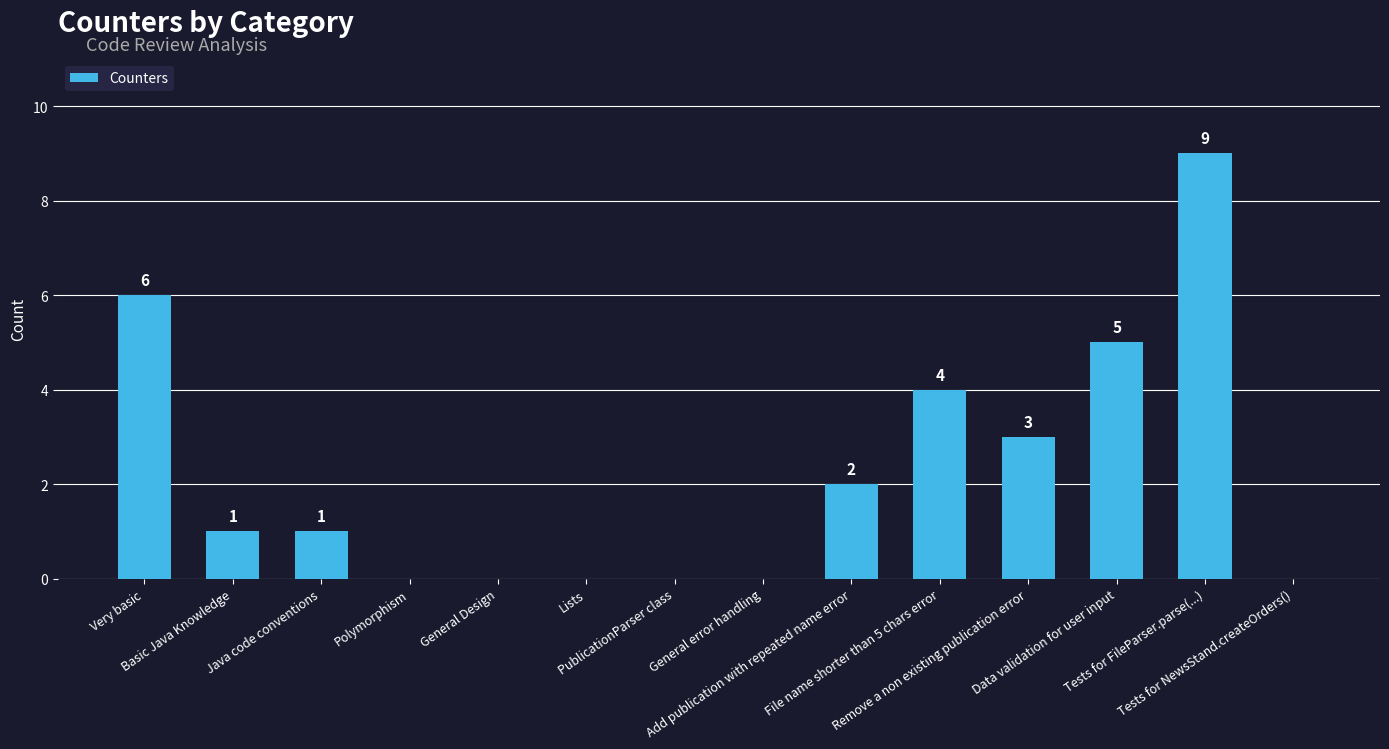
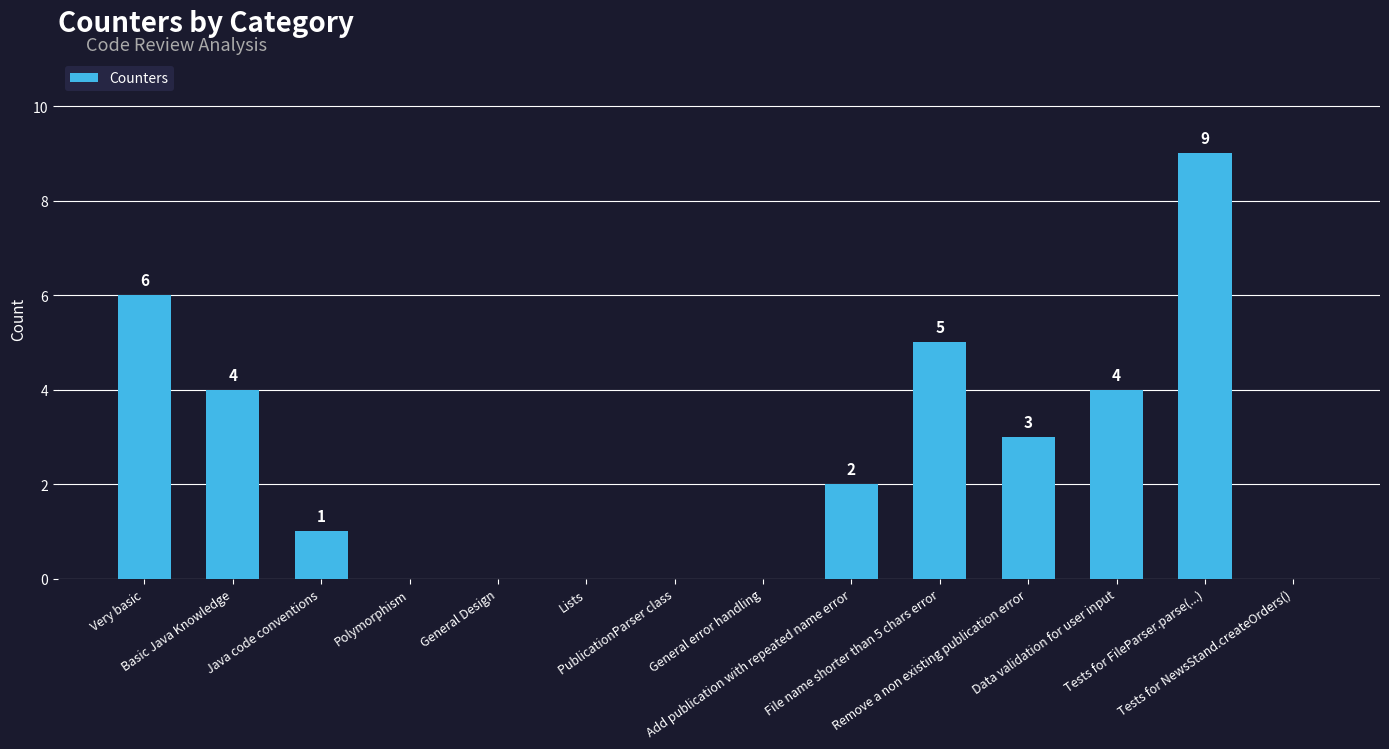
Basic Java Knowledge: 1 -> 4
File name shorter than 5 chars error: 4 -> 5
Data validation for user input: 5 -> 4
